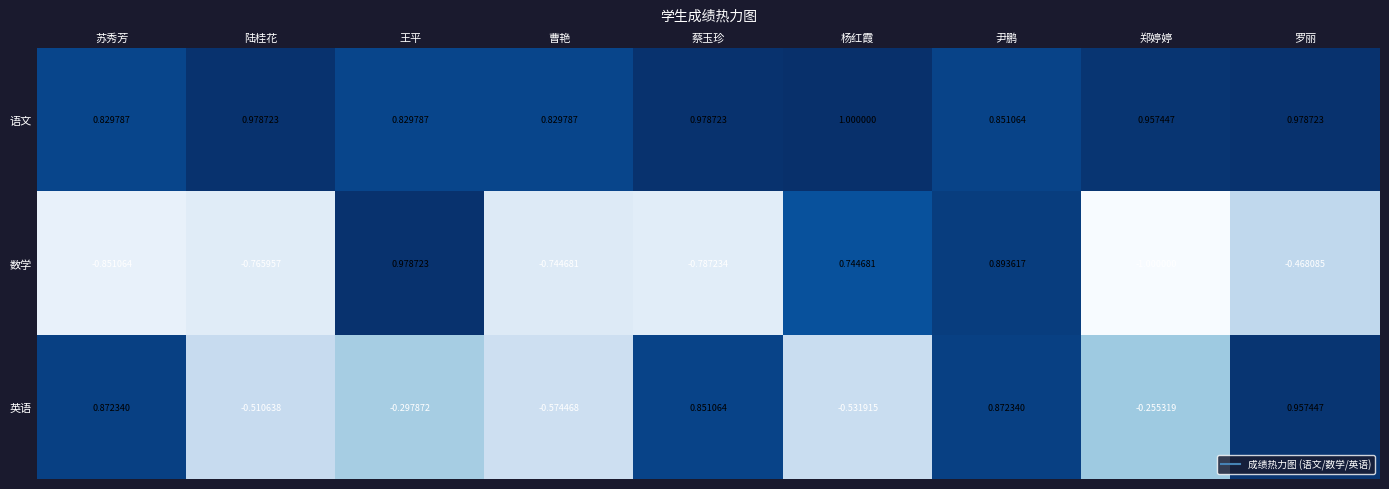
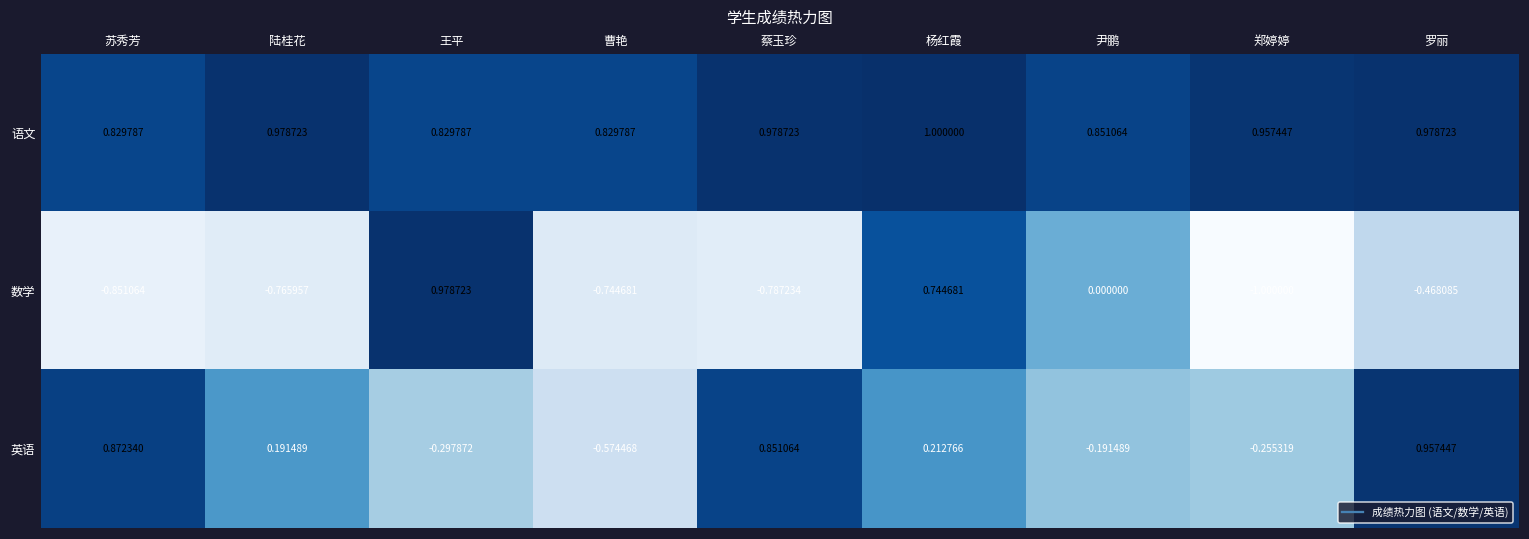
数学, 尹鹏: 0.893617 -> 0.000000
英语, 陆桂花: -0.510638 -> 0.191489
英语, 杨红霞: -0.531915 -> 0.212766
英语, 尹鹏: 0.872340 -> -0.191489
